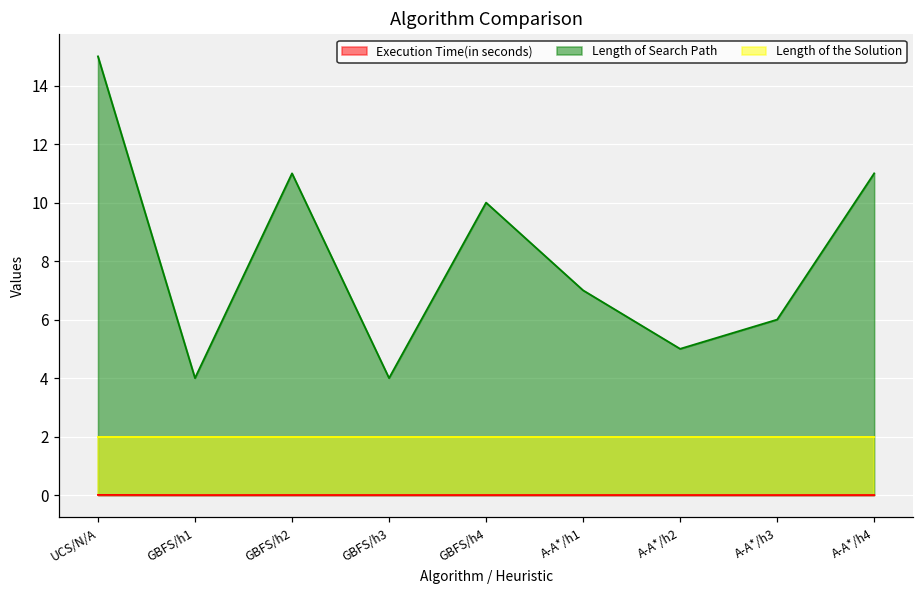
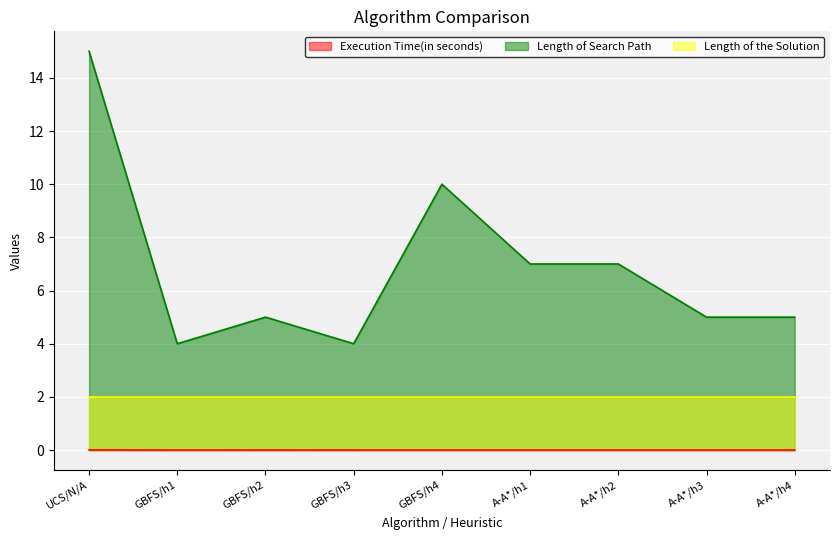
Length of Search Path, GBFS/h2: 11 -> 5
Length of Search Path, A-A*/h2: 5 -> 7
Length of Search Path, A-A*/h3: 6 -> 5
Length of Search Path, A-A*/h4: 11 -> 5
